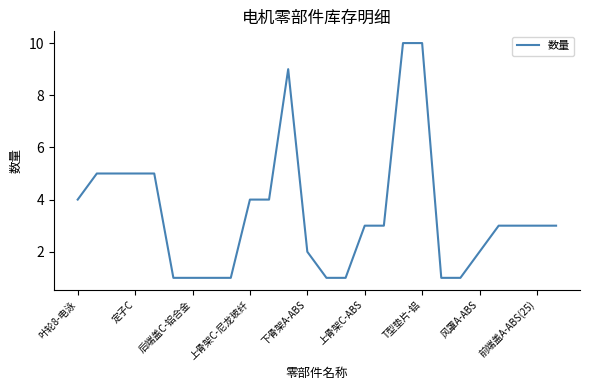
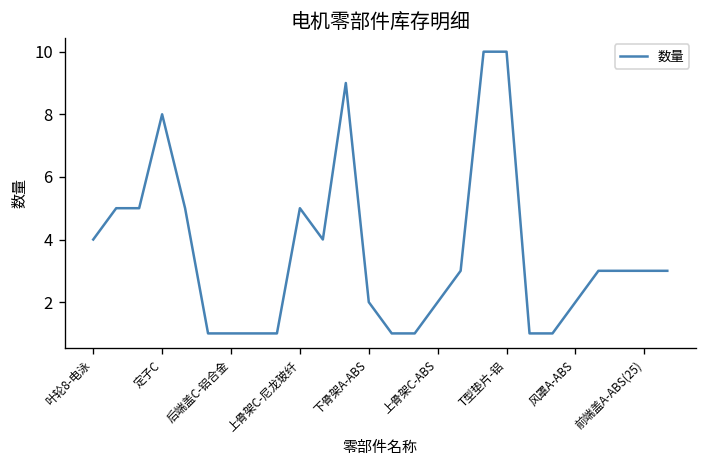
定子C: 5 -> 8
上骨架C-尼龙玻纤: 4 -> 5
上骨架C-ABS: 3 -> 2
